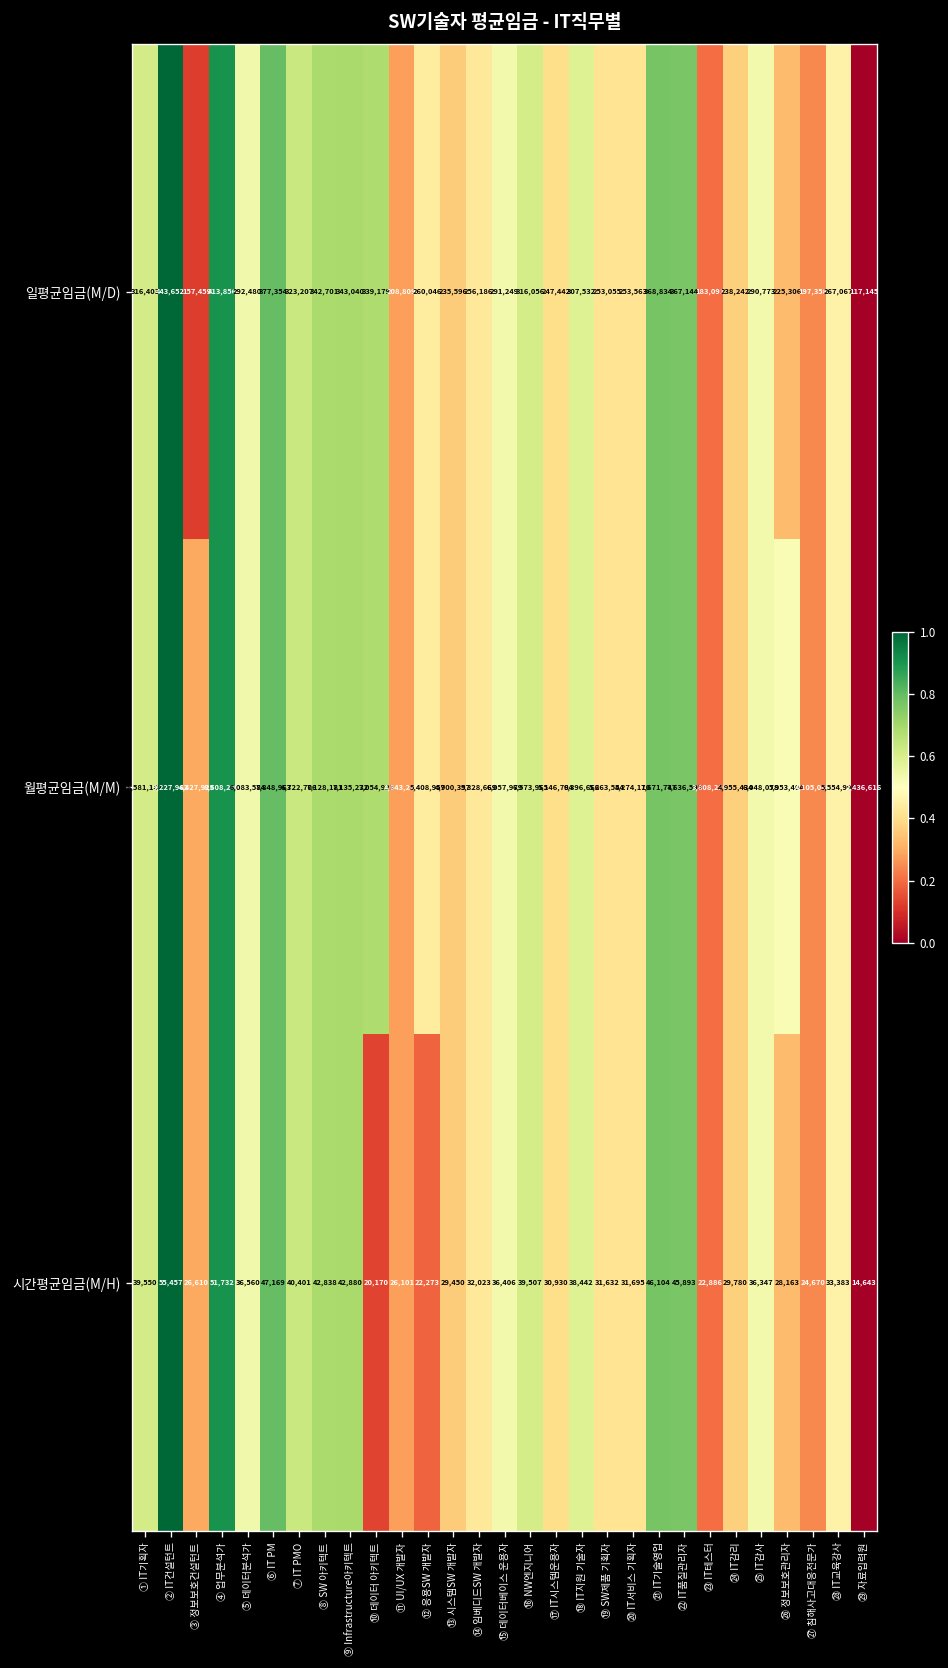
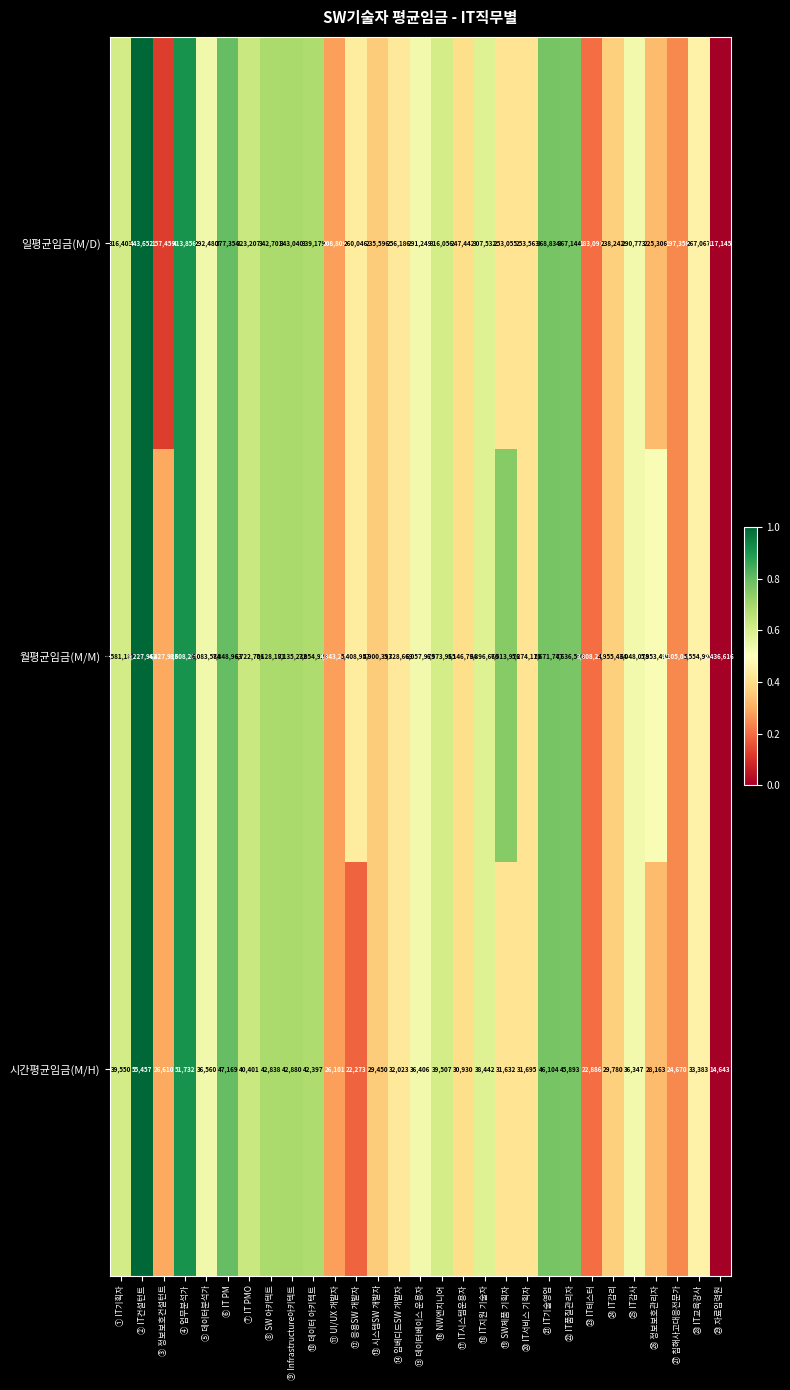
월평균임금(M/M), ⑲ SW제품 기획자: 5,263,544 -> 7,513,976
시간평균임금(M/H), ⑩ 데이터 아키텍트: 20,170 -> 42,397
